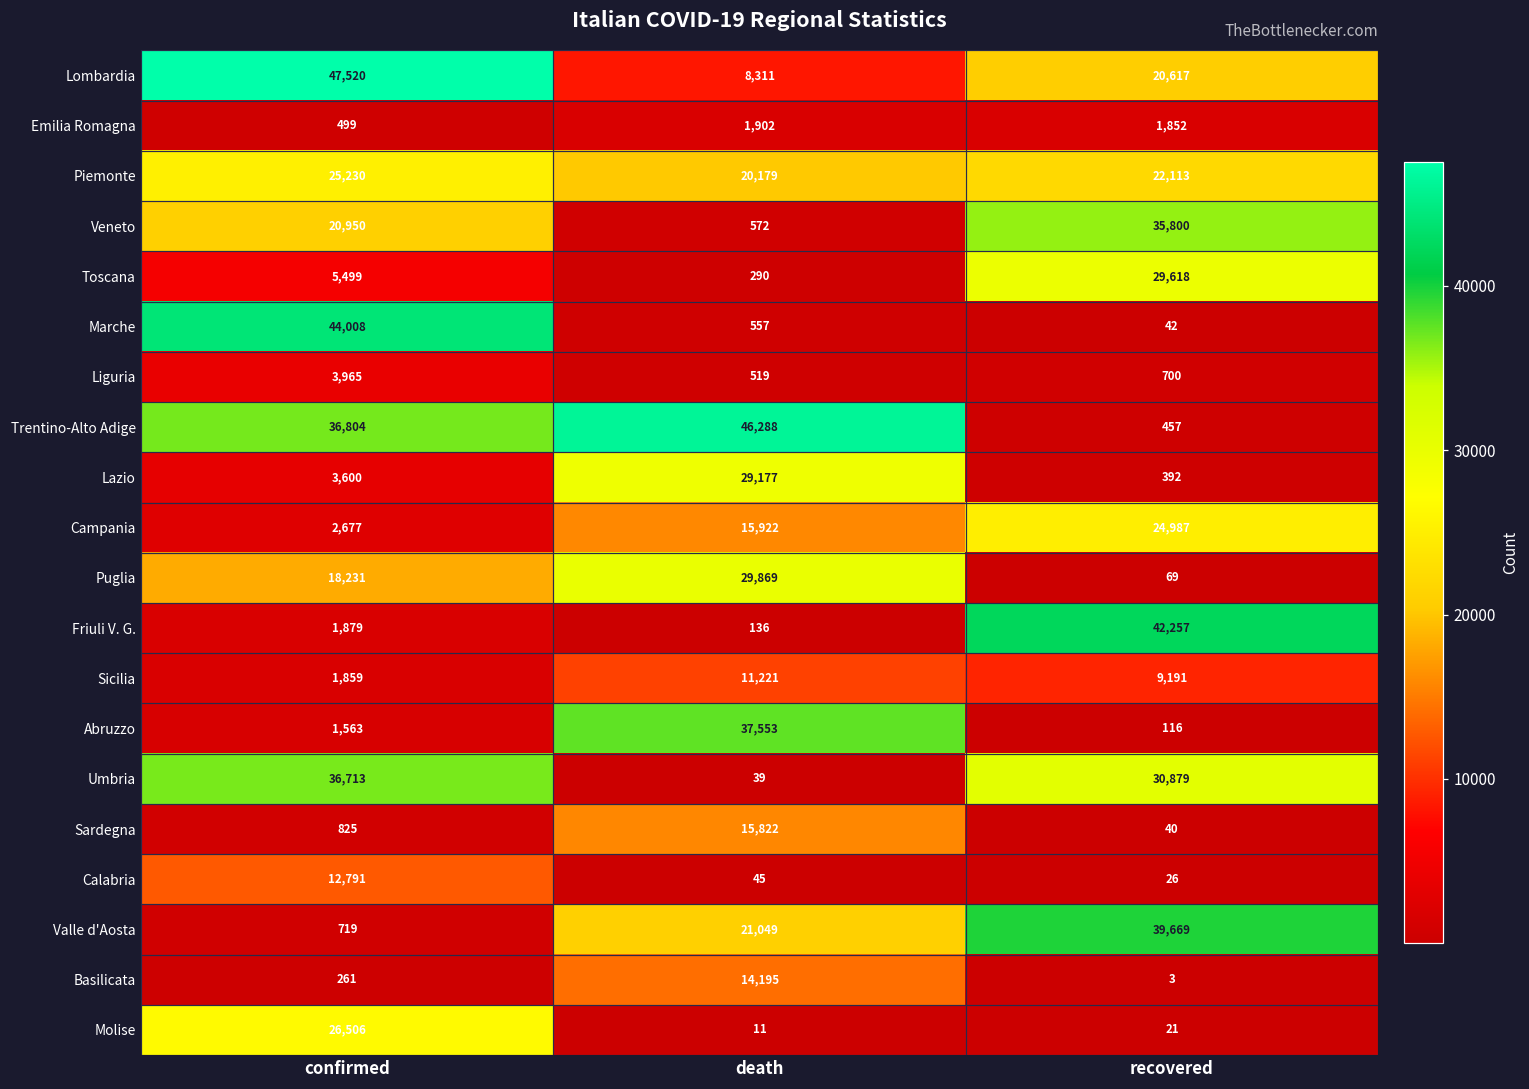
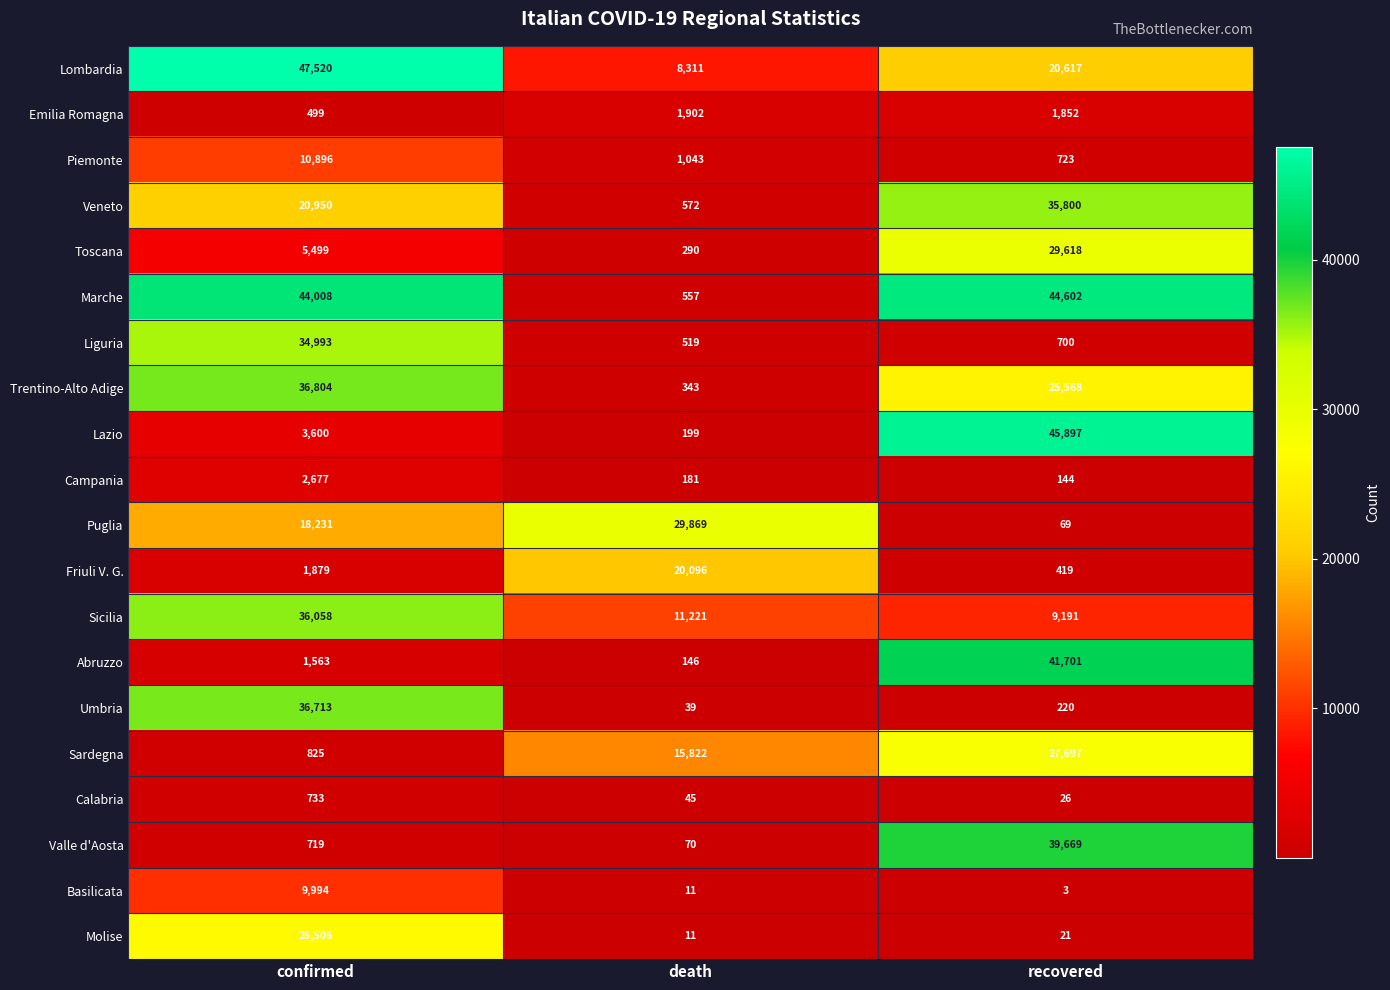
Piemonte, confirmed: 25,230 -> 10,896
Piemonte, death: 20,179 -> 1,043
Piemonte, recovered: 22,113 -> 723
Marche, recovered: 42 -> 44,602
Liguria, confirmed: 3,965 -> 34,993
Trentino-Alto Adige, death: 46,288 -> 343
Trentino-Alto Adige, recovered: 457 -> 25,568
Lazio, death: 29,177 -> 199
Lazio, recovered: 392 -> 45,897
Campania, death: 15,922 -> 181
Campania, recovered: 24,987 -> 144
Friuli V. G., death: 136 -> 20,096
Friuli V. G., recovered: 42,257 -> 419
Sicilia, confirmed: 1,859 -> 36,058
Abruzzo, death: 37,553 -> 146
Abruzzo, recovered: 116 -> 41,701
Umbria, recovered: 30,879 -> 220
Sardegna, recovered: 40 -> 27,697
Calabria, confirmed: 12,791 -> 733
Valle d'Aosta, death: 21,049 -> 70
Basilicata, confirmed: 261 -> 9,994
Basilicata, death: 14,195 -> 11
